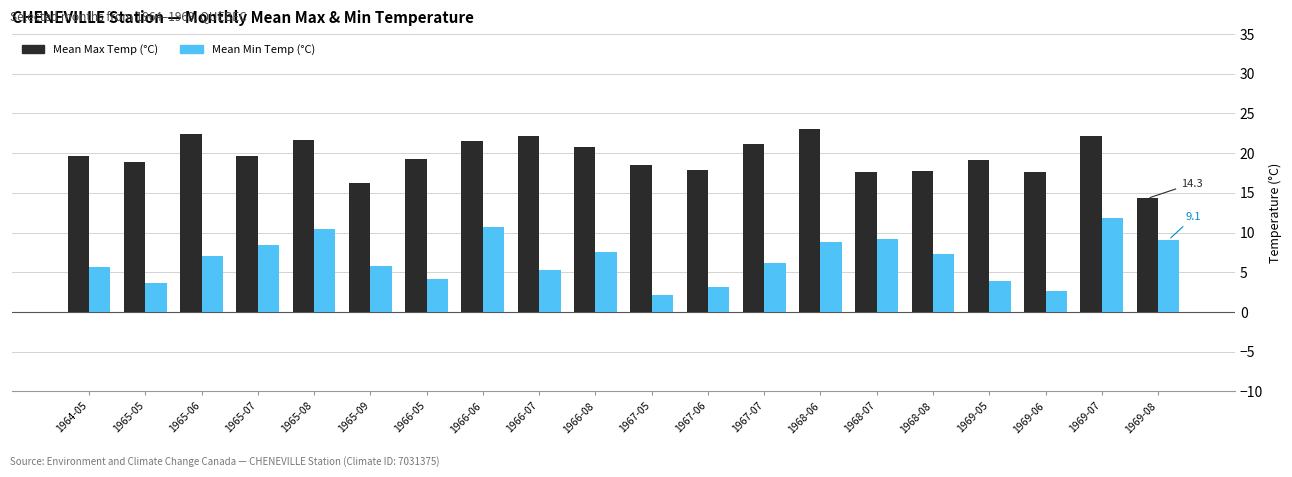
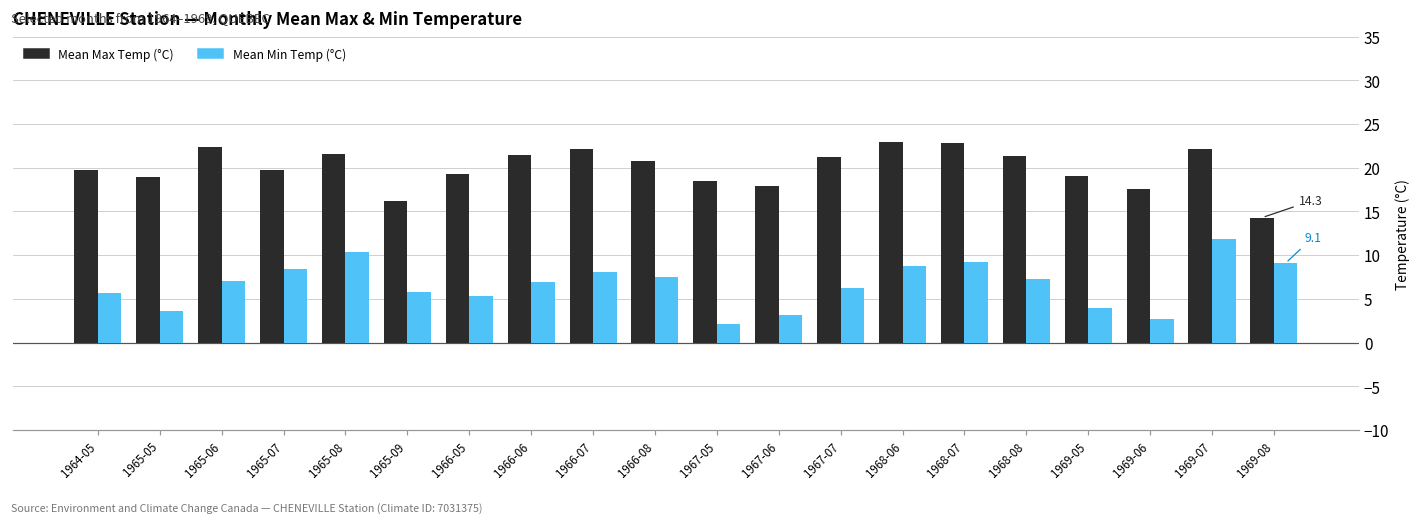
Mean Min Temp (°C), 1966-05: 4 -> 5
Mean Min Temp (°C), 1966-06: 11 -> 7
Mean Min Temp (°C), 1966-07: 5 -> 8
Mean Max Temp (°C), 1968-07: 18 -> 23
Mean Max Temp (°C), 1968-08: 18 -> 21
